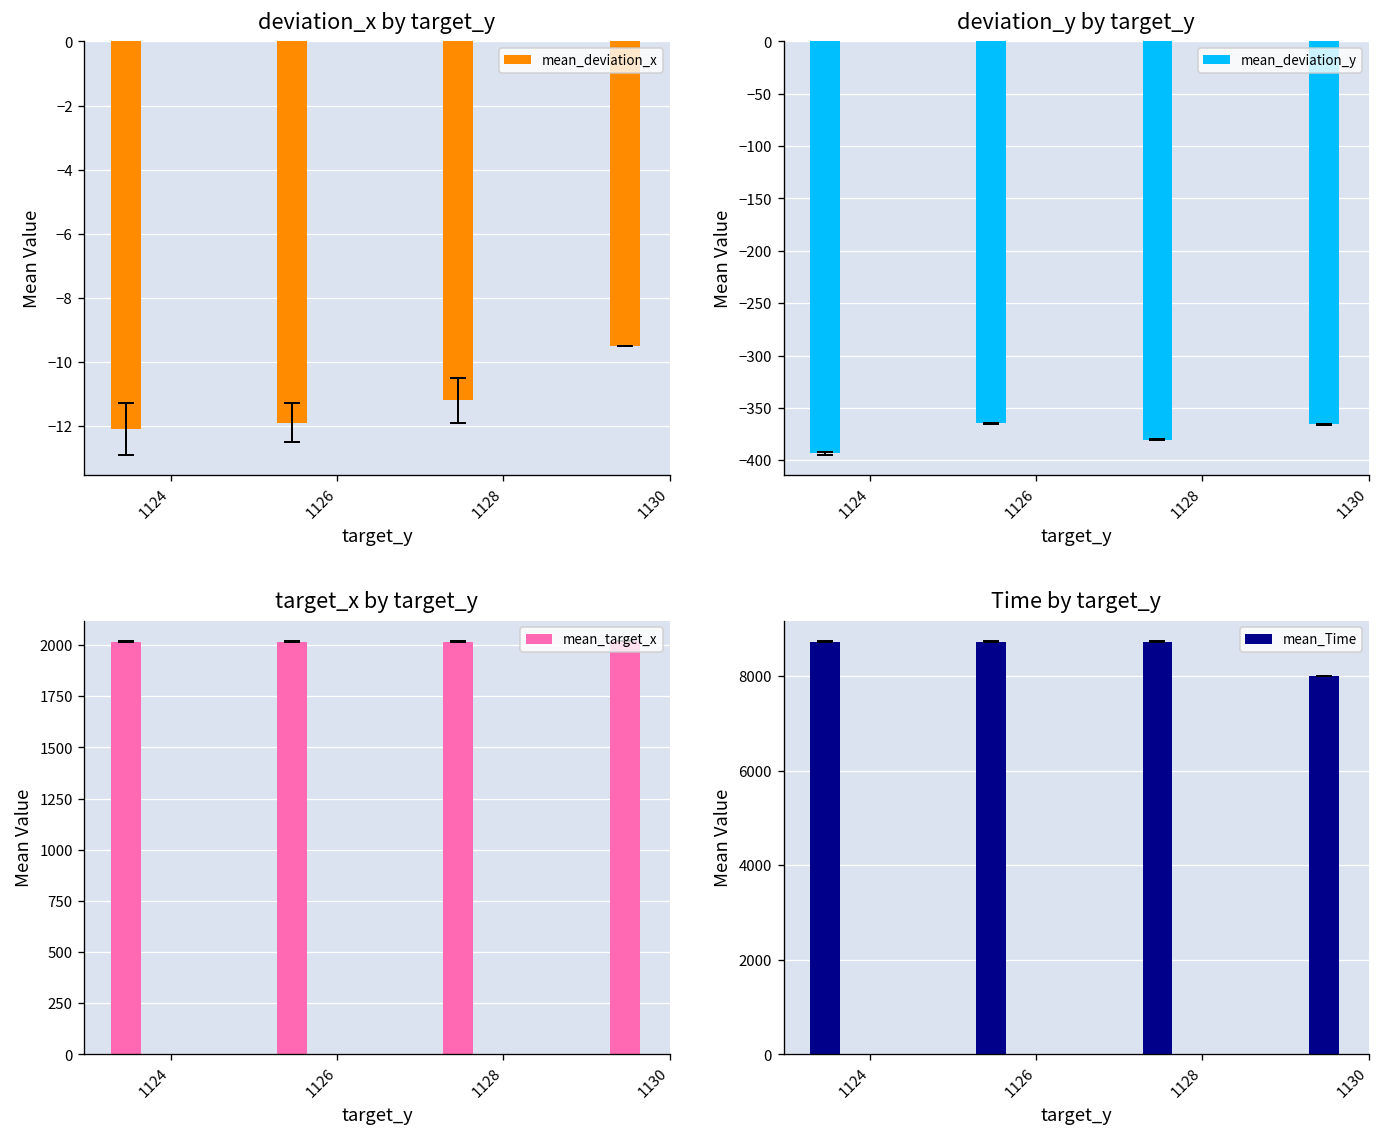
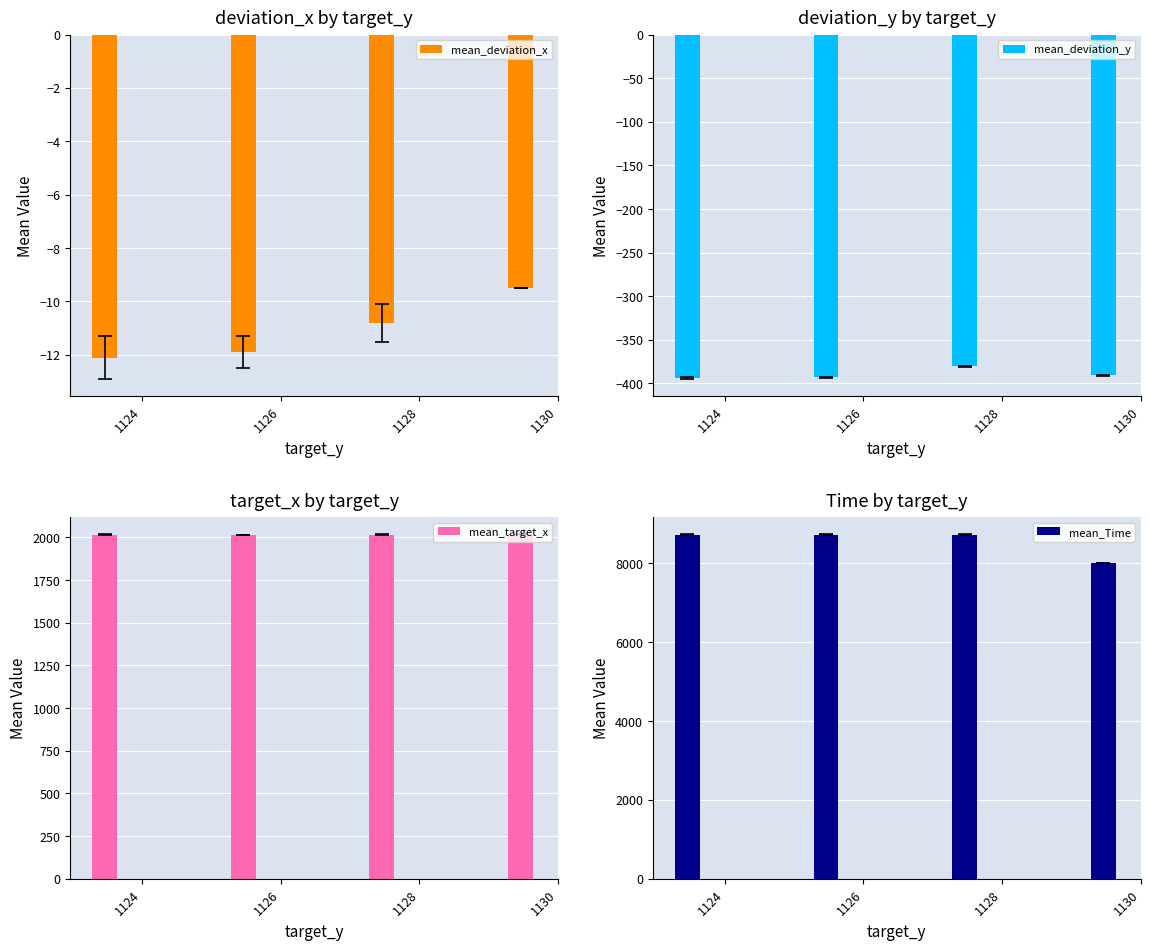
deviation_x by target_y, mean_deviation_x, 1128: -11.2 -> -10.8
deviation_y by target_y, mean_deviation_y, 1126: -360 -> -390
deviation_y by target_y, mean_deviation_y, 1130: -370 -> -390
